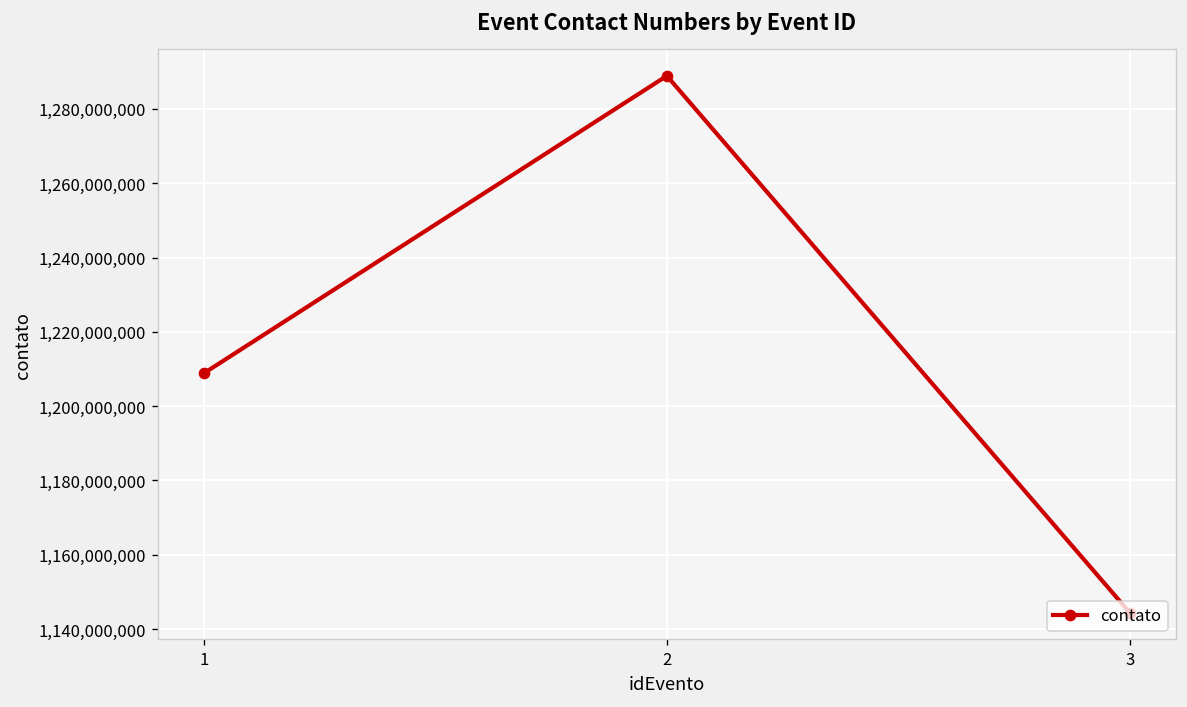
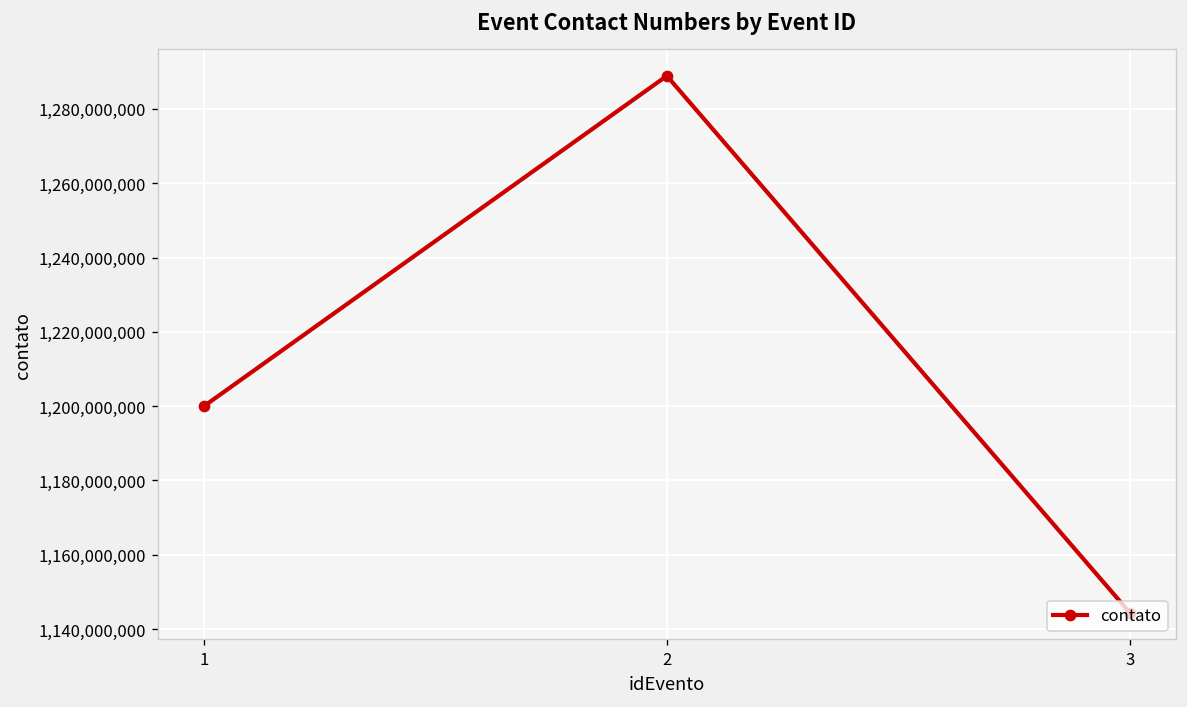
1: 1,209,000,000 -> 1,200,000,000
